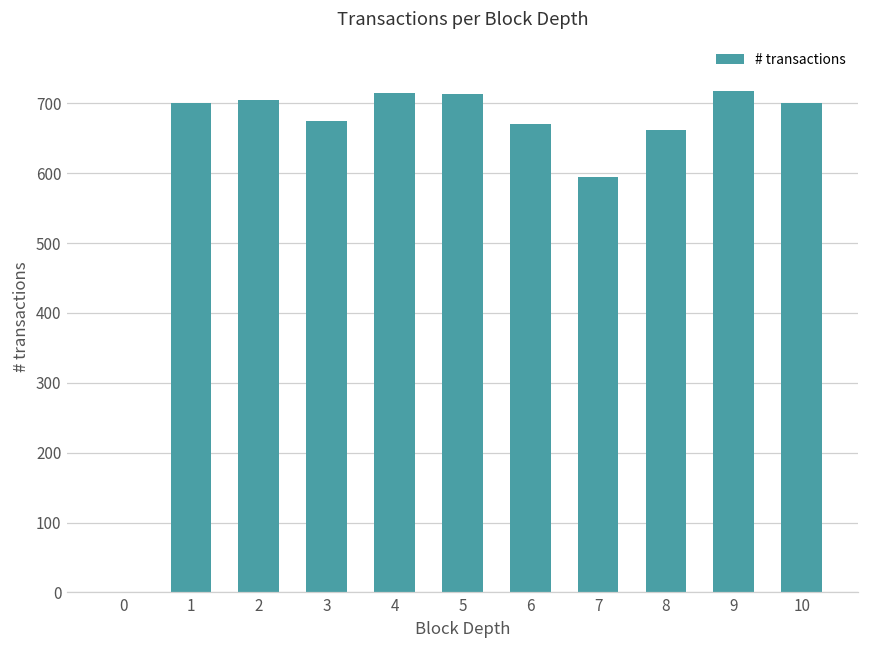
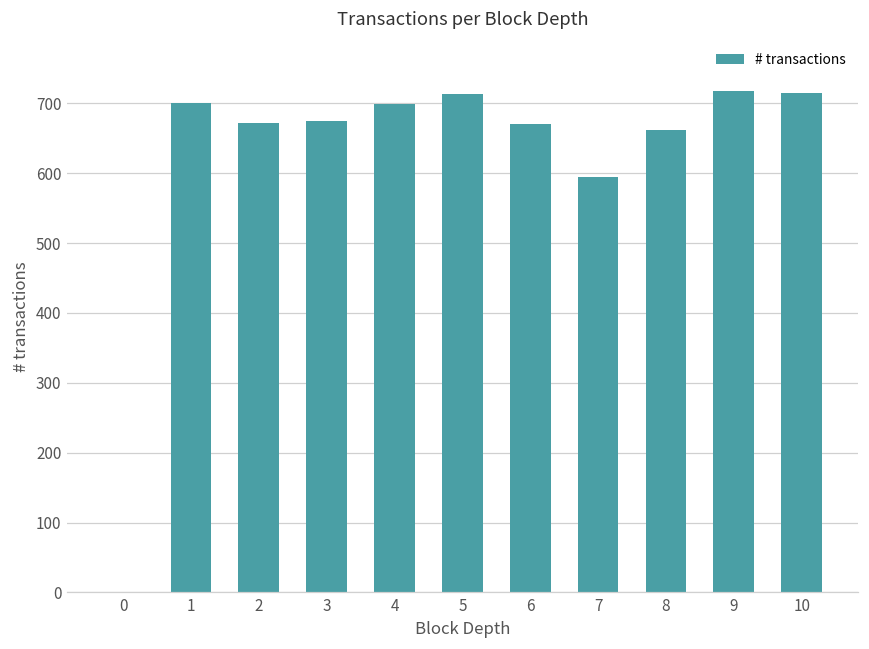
2: 710 -> 670
4: 720 -> 700
10: 700 -> 720
